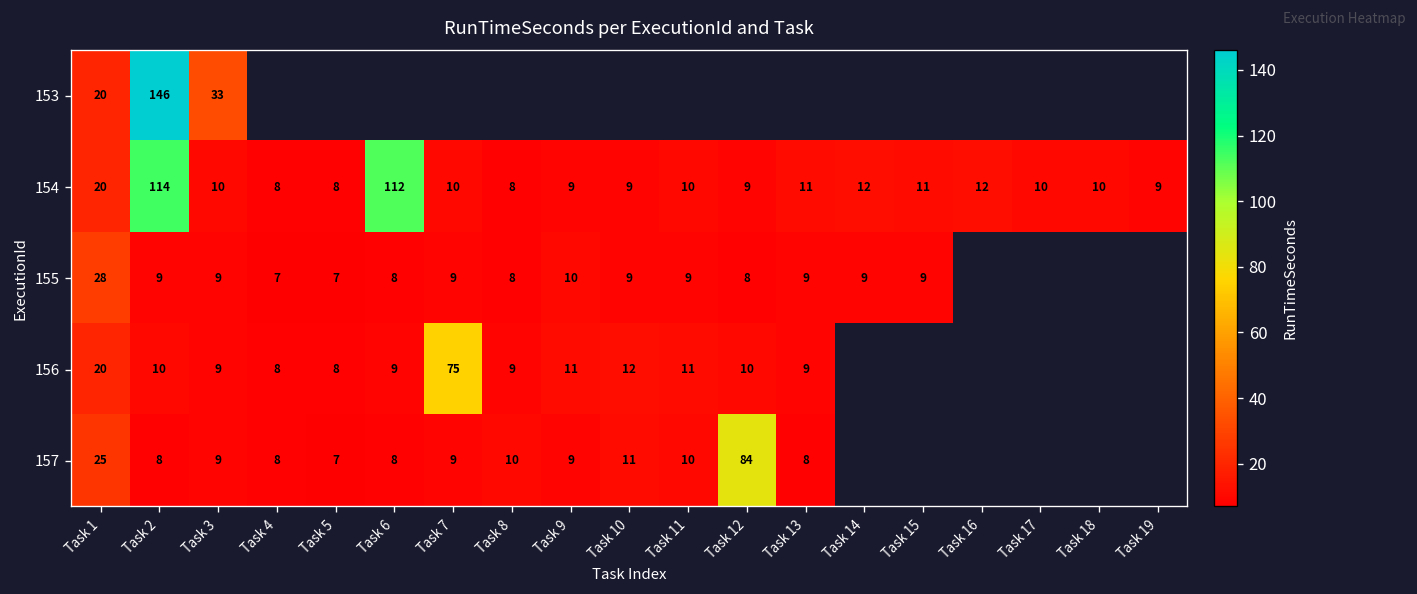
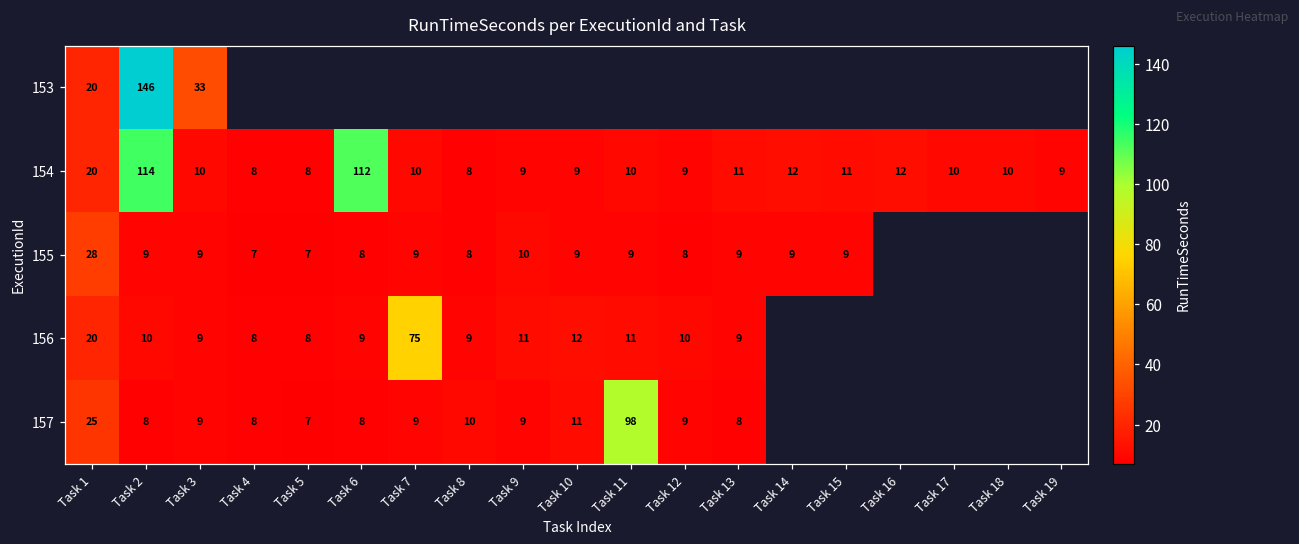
157, Task 11: 10 -> 98
157, Task 12: 84 -> 9
